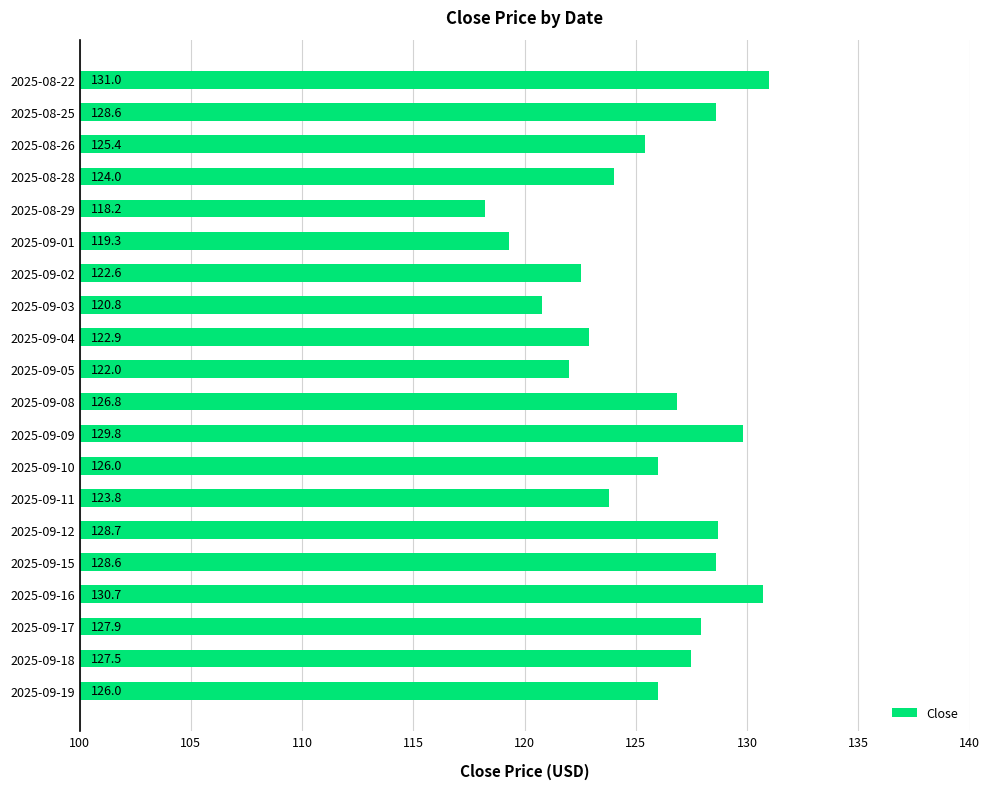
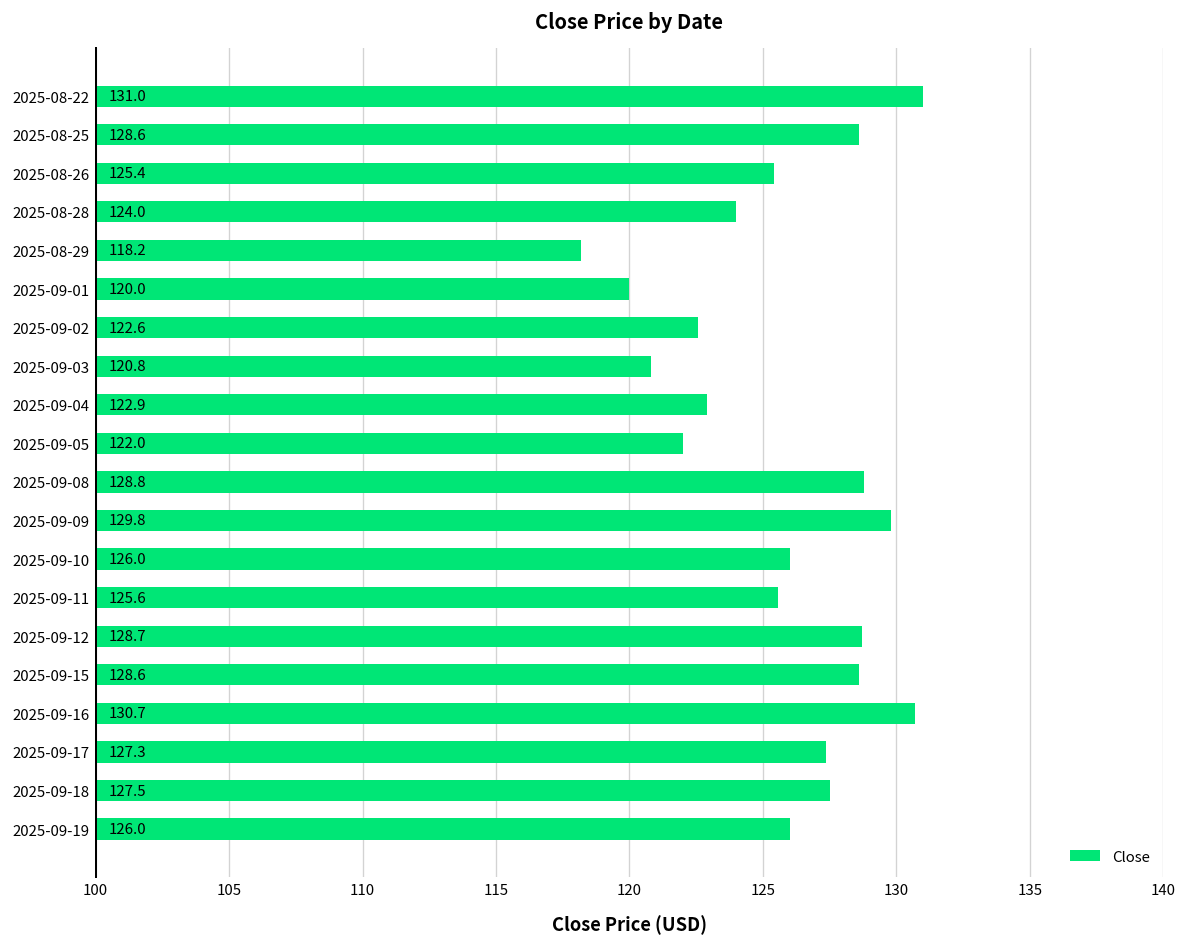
2025-09-01: 119.3 -> 120.0
2025-09-08: 126.8 -> 128.8
2025-09-11: 123.8 -> 125.6
2025-09-17: 127.9 -> 127.3
